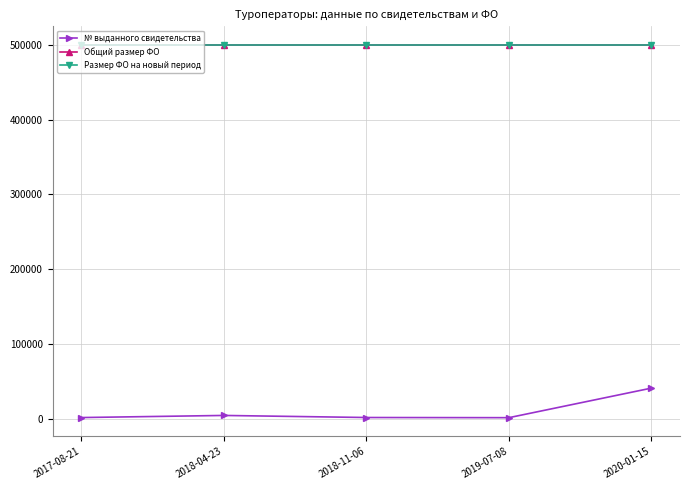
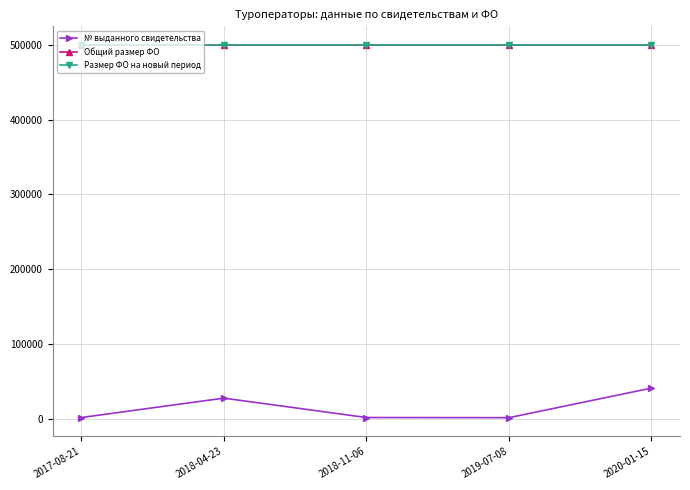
№ выданного свидетельства, 2018-04-23: 0 -> 30000
